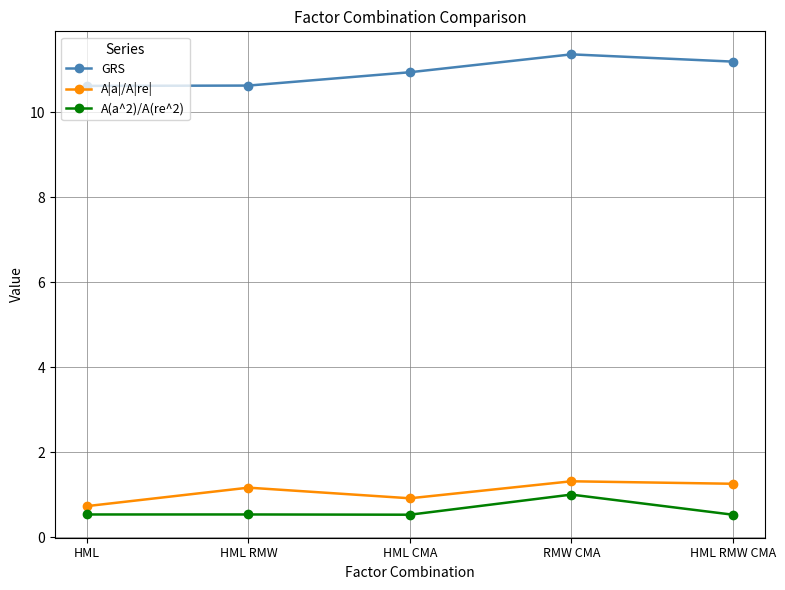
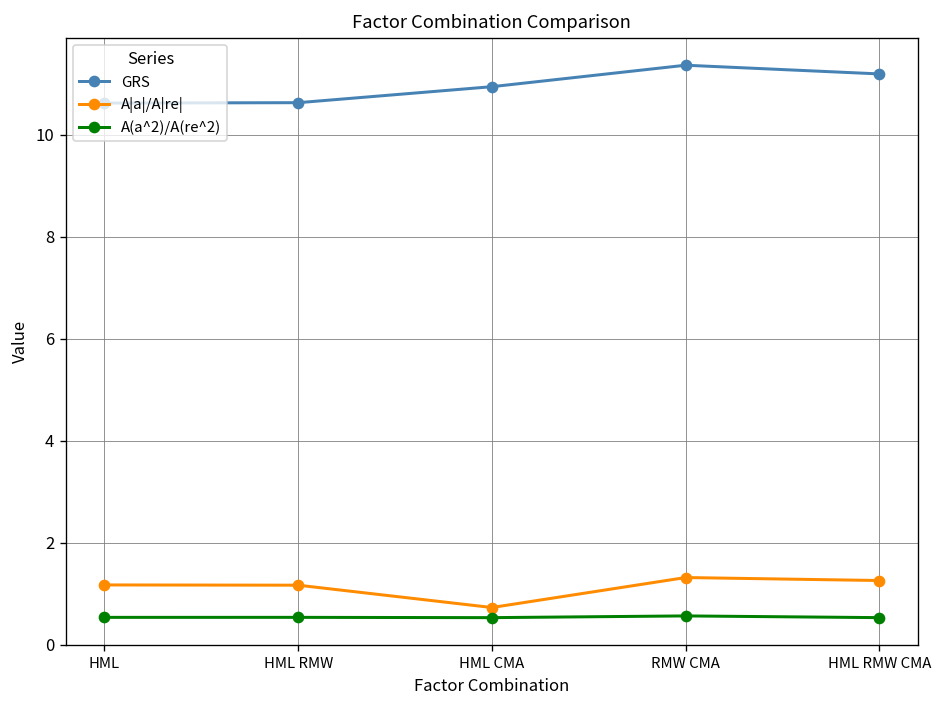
A|a|/A|re|, HML: 0.7 -> 1.2
A|a|/A|re|, HML CMA: 0.9 -> 0.7
A(a^2)/A(re^2), RMW CMA: 1.0 -> 0.6
